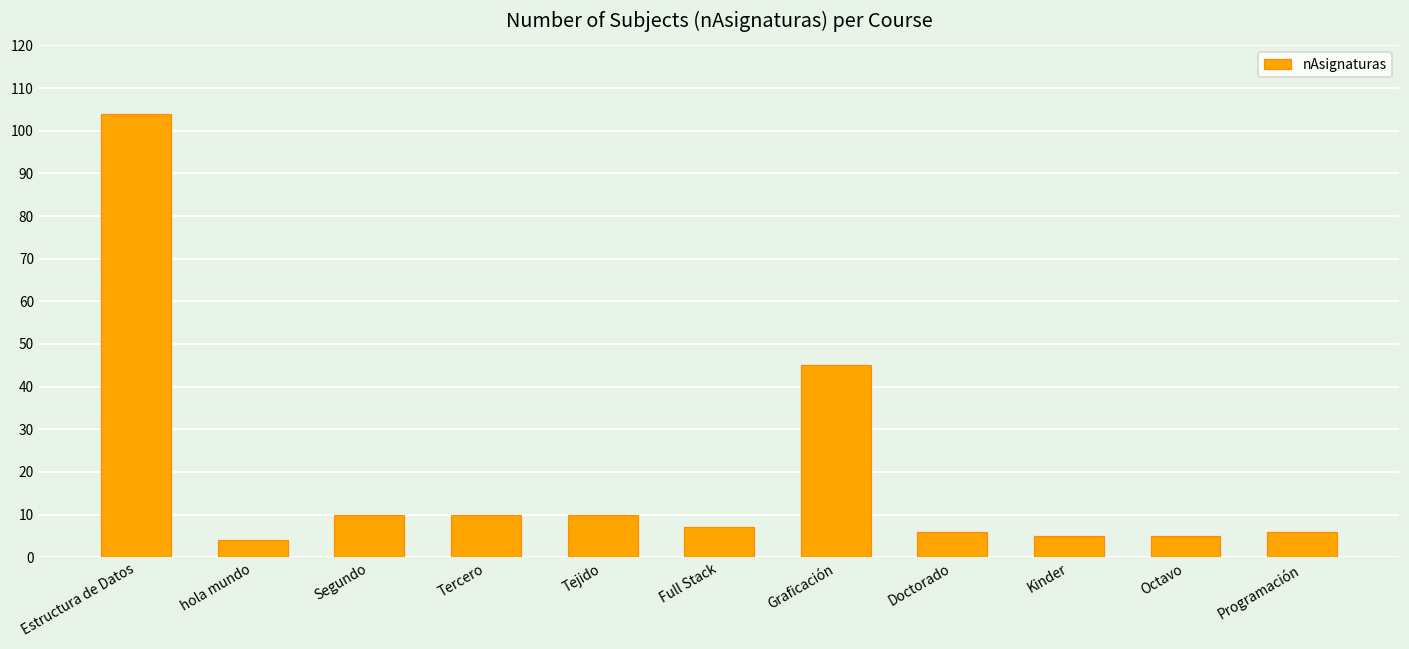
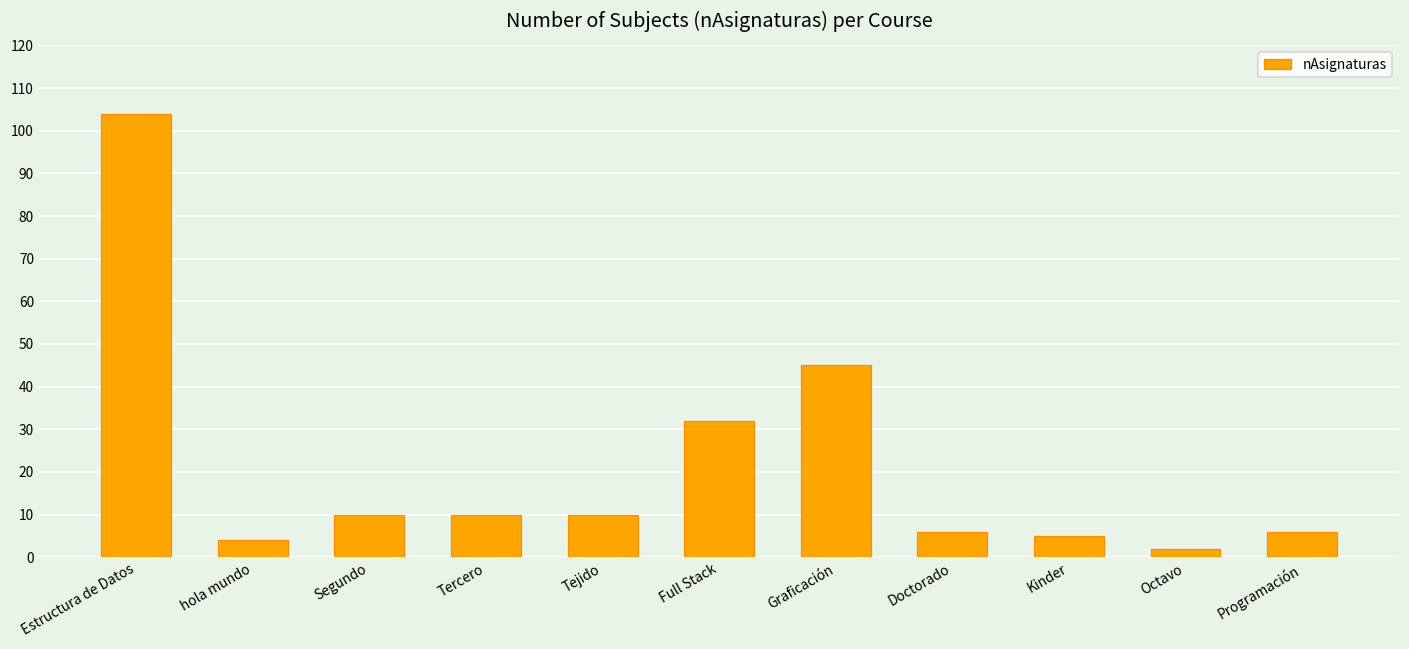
Full Stack: 7 -> 32
Octavo: 5 -> 2
